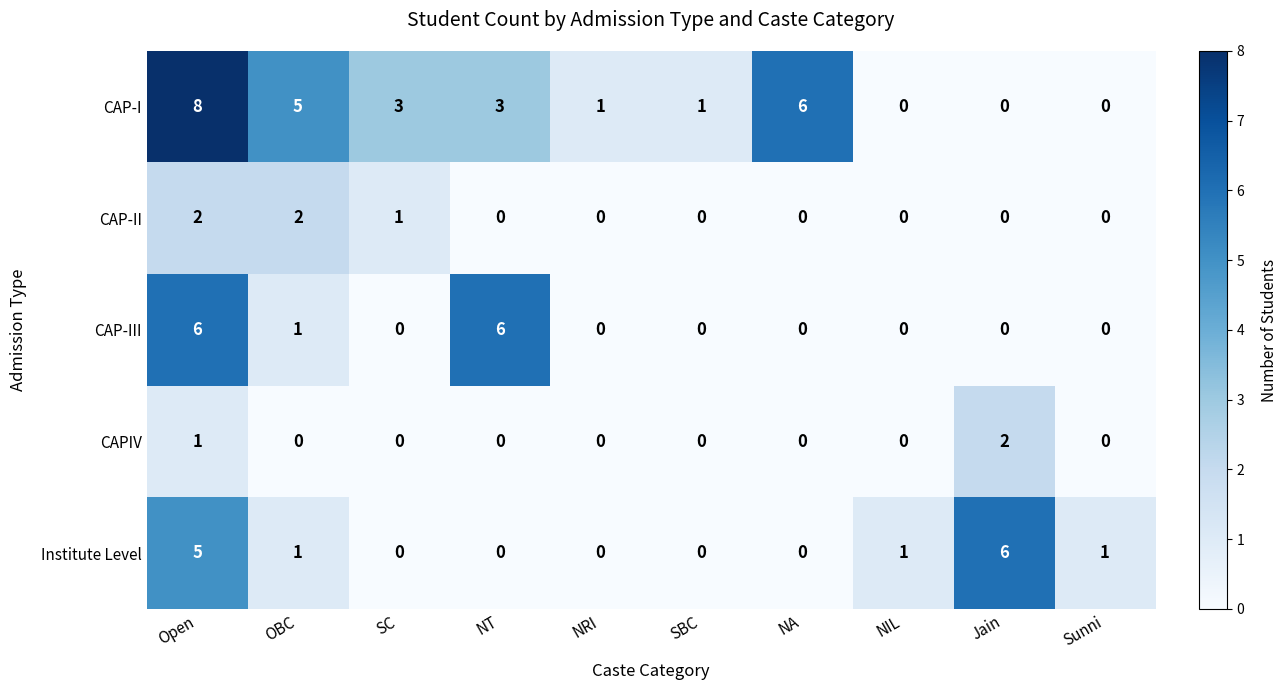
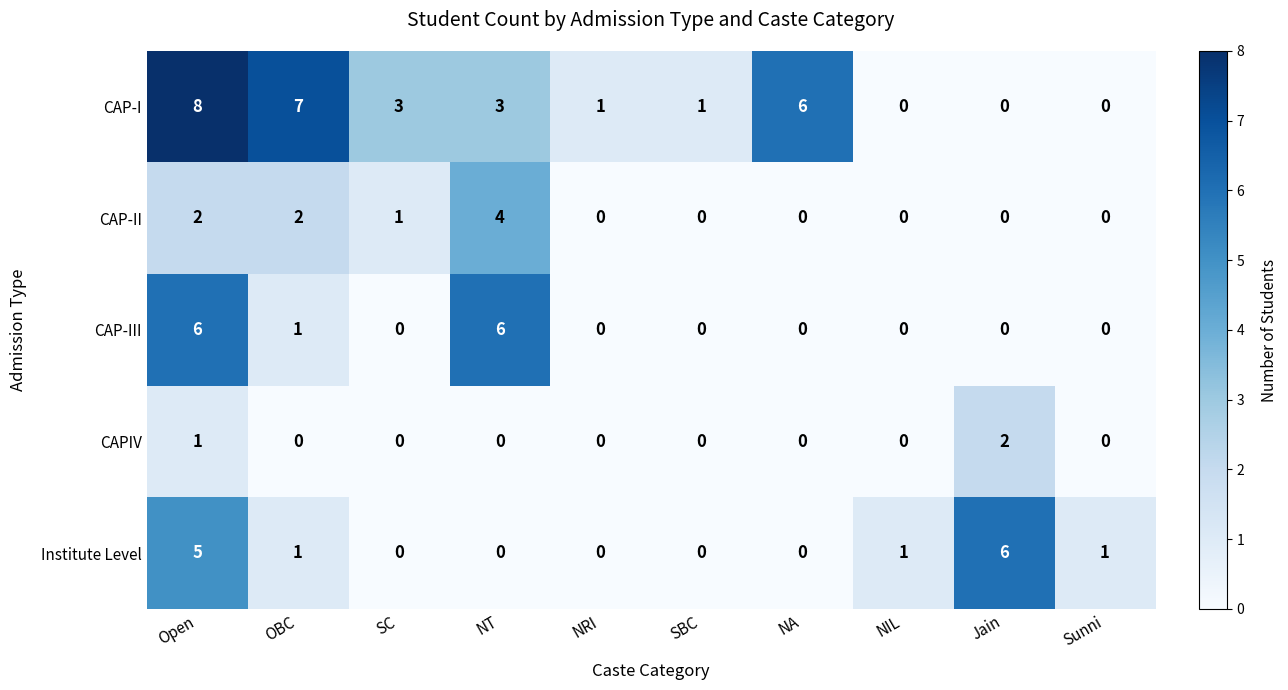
CAP-I, OBC: 5 -> 7
CAP-II, NT: 0 -> 4
